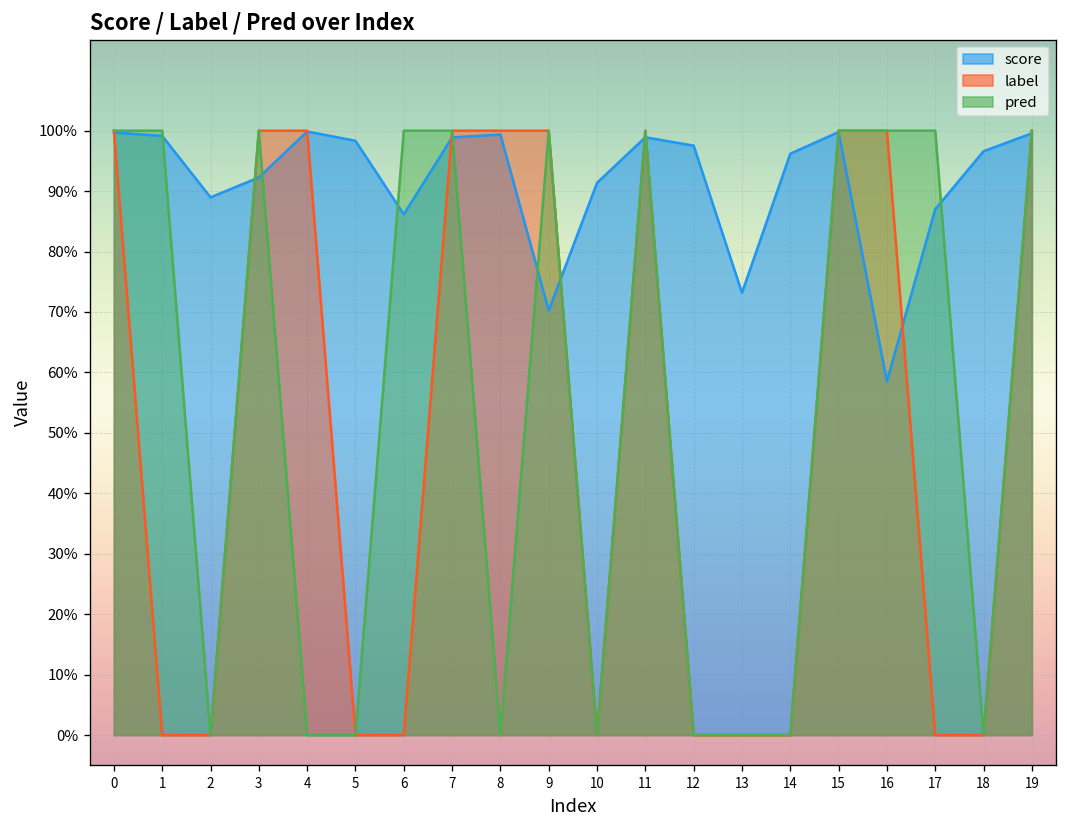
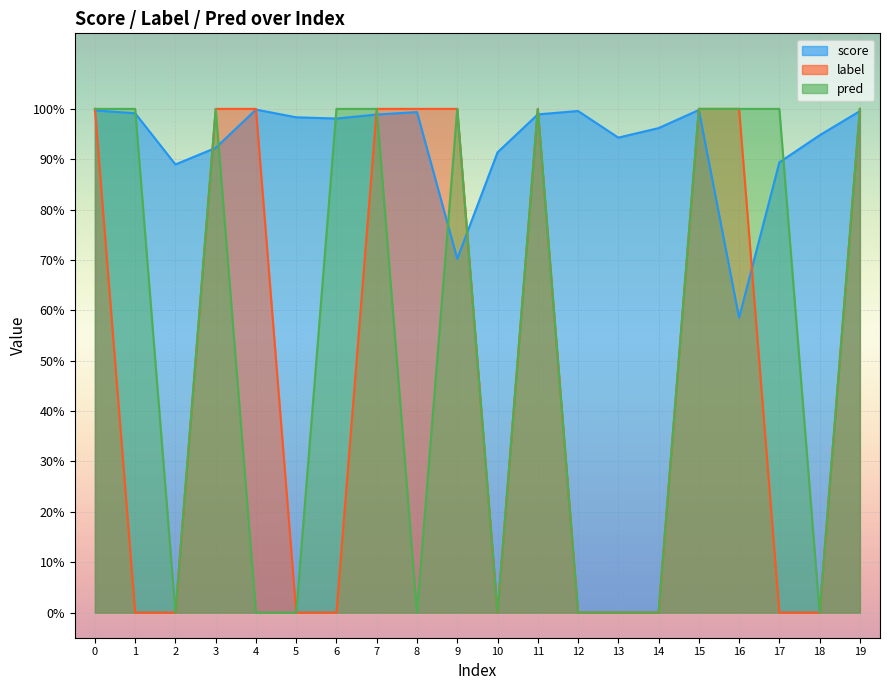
score, 6: 86% -> 98%
score, 12: 98% -> 100%
score, 13: 73% -> 94%
score, 17: 87% -> 89%
score, 18: 97% -> 95%
